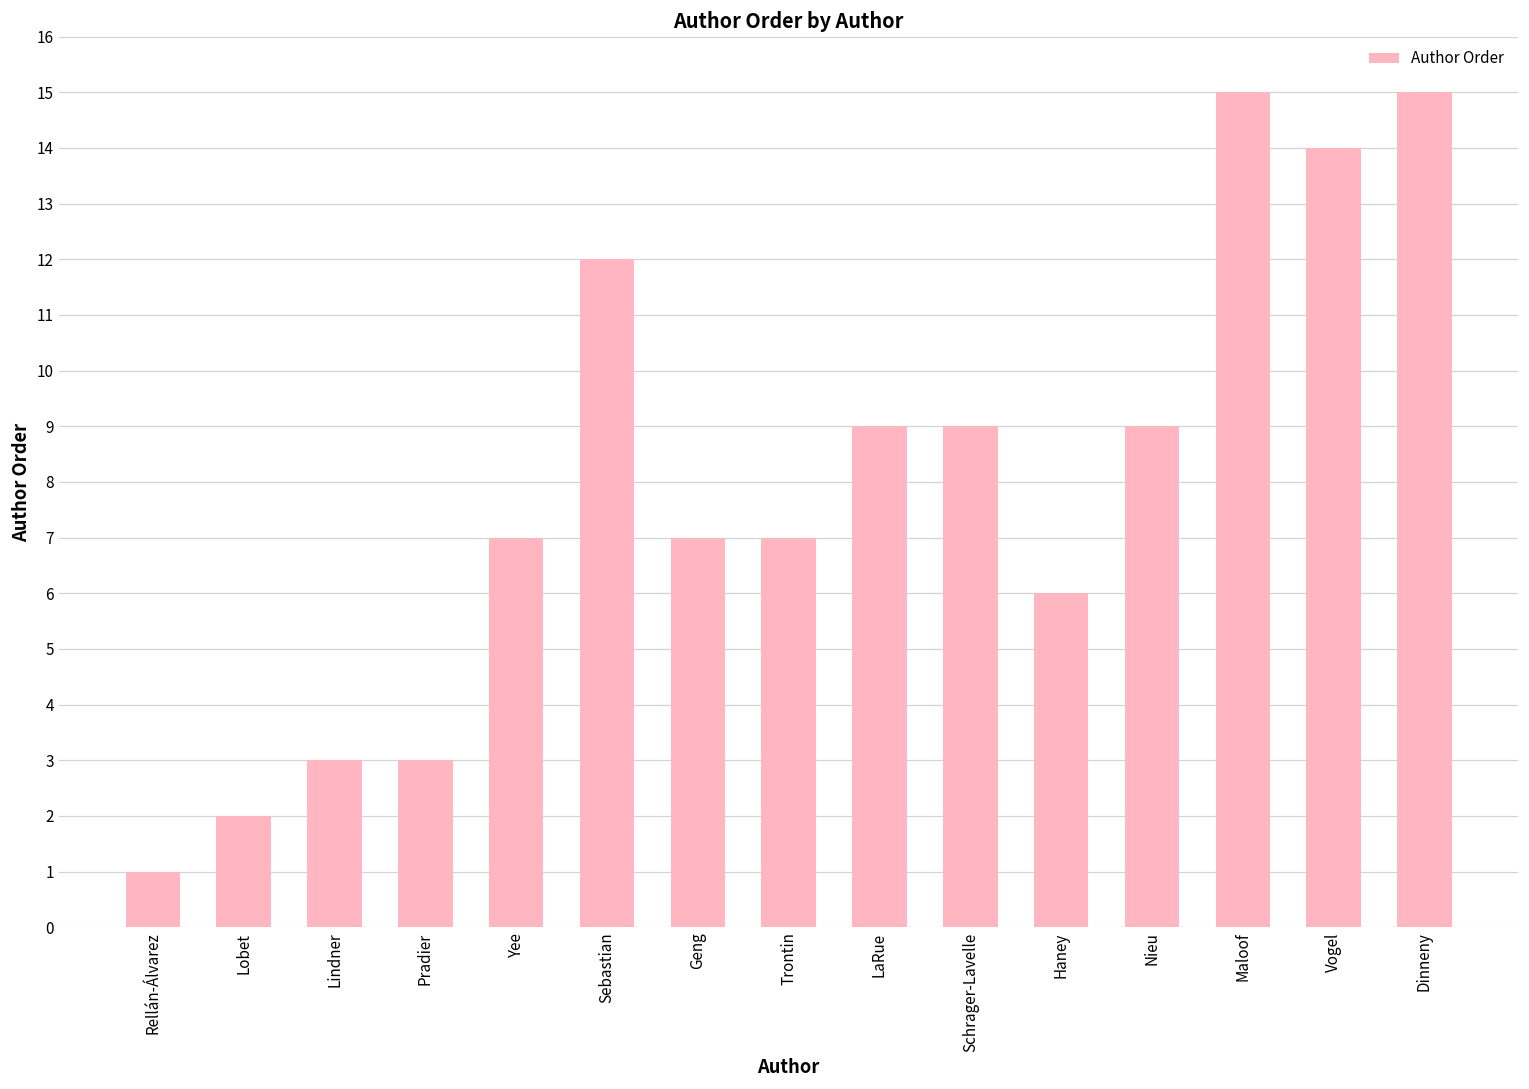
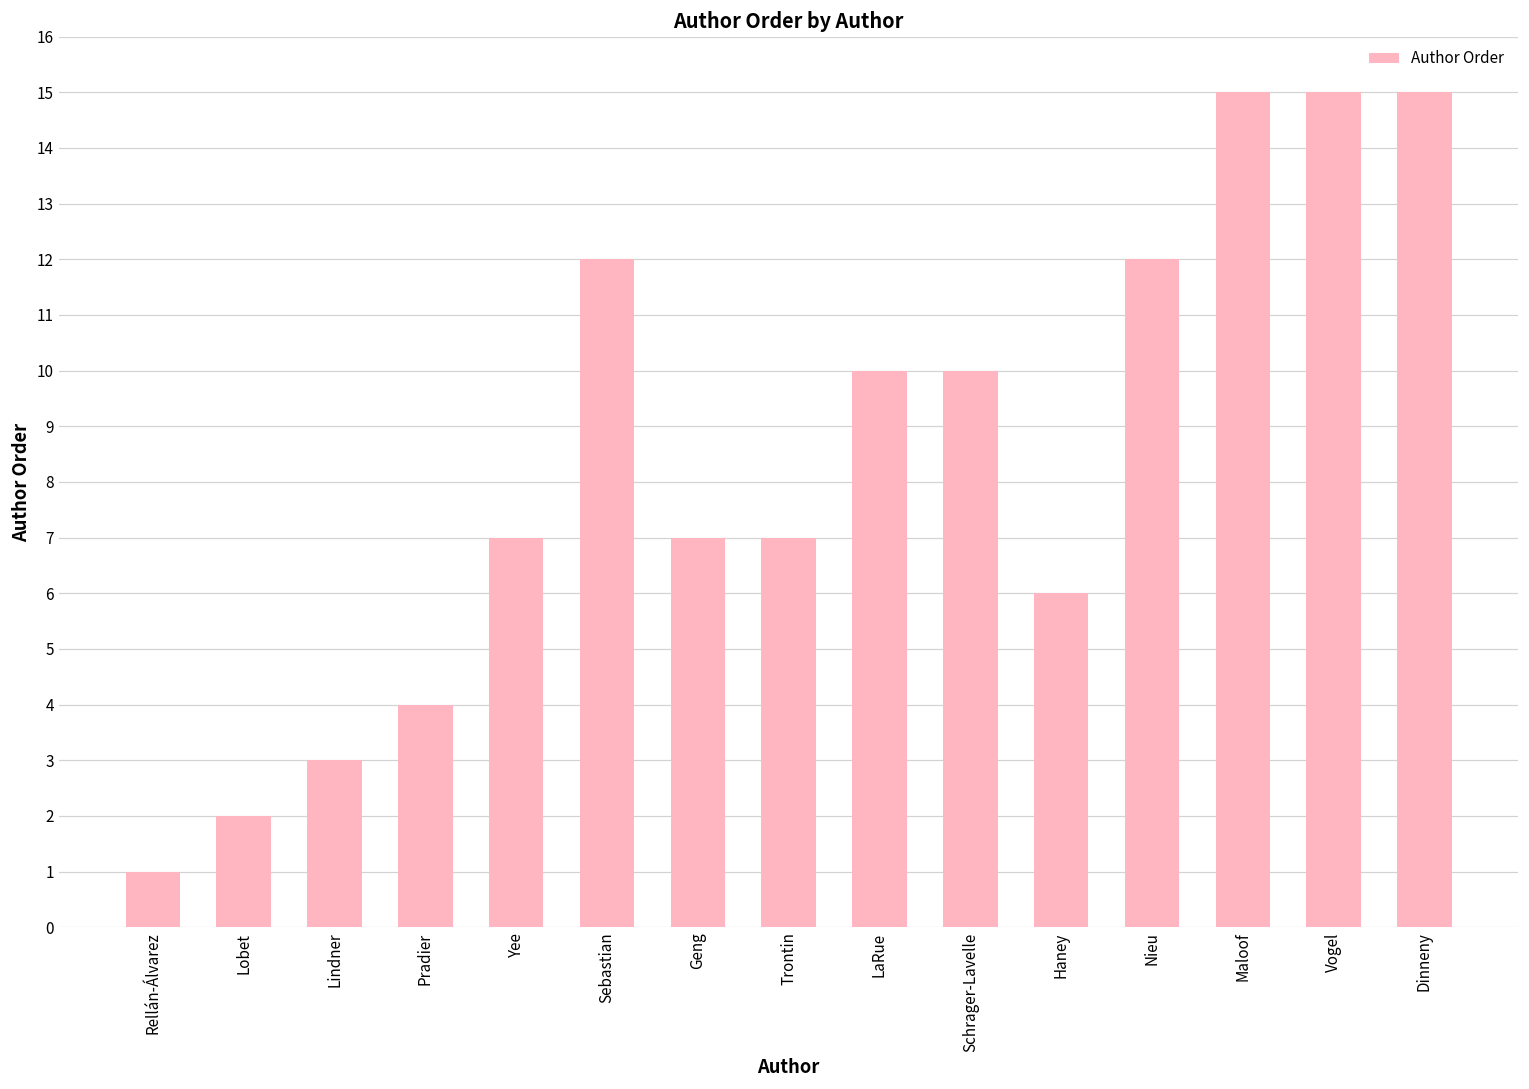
Pradier: 3 -> 4
LaRue: 9 -> 10
Schrager-Lavelle: 9 -> 10
Nieu: 9 -> 12
Vogel: 14 -> 15
